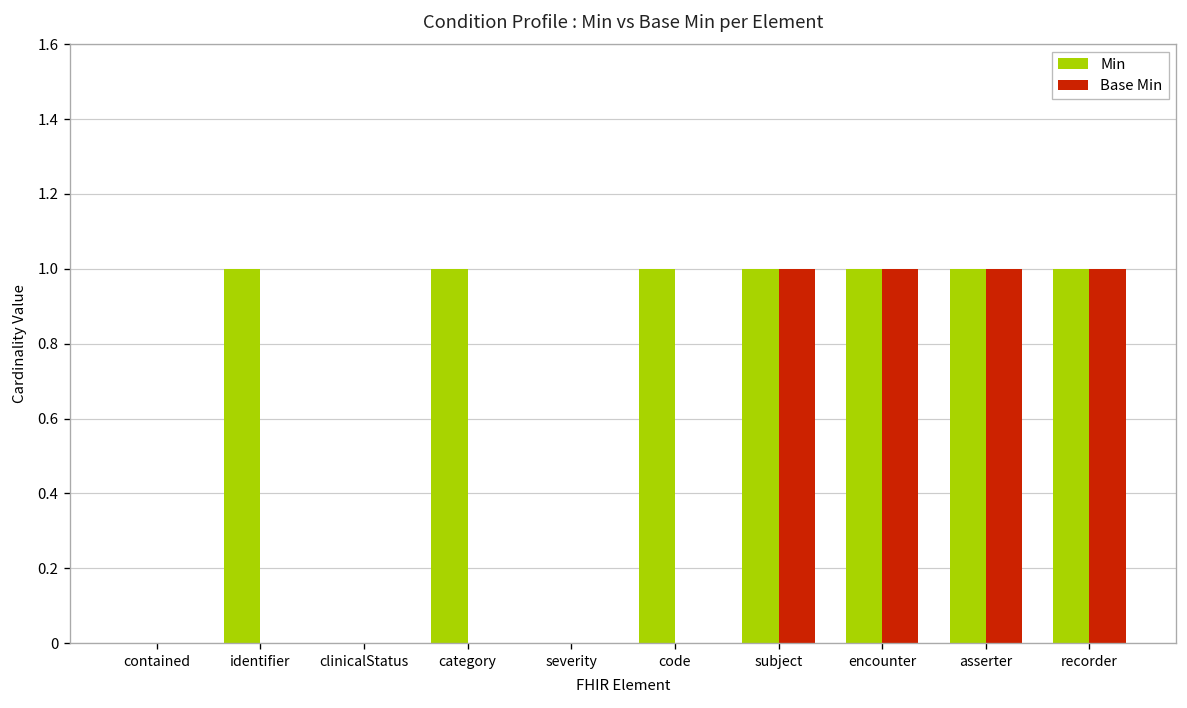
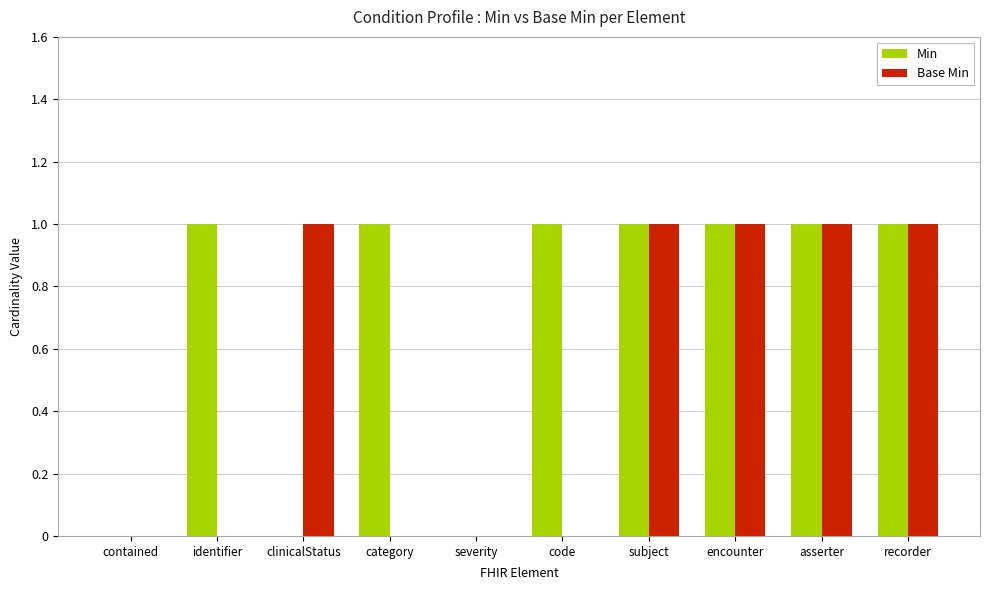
Base Min, clinicalStatus: 0 -> 1
